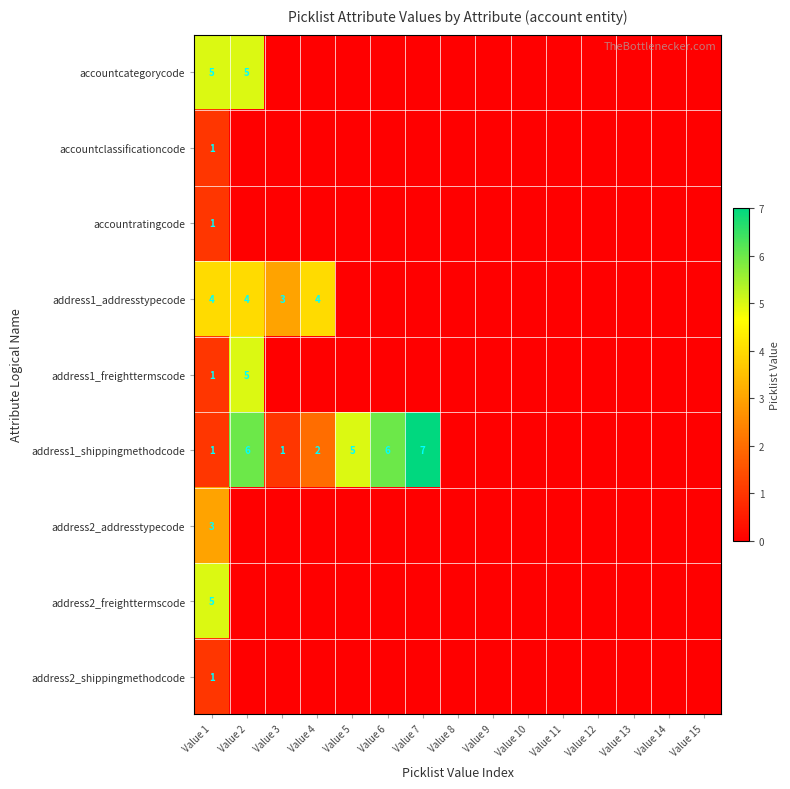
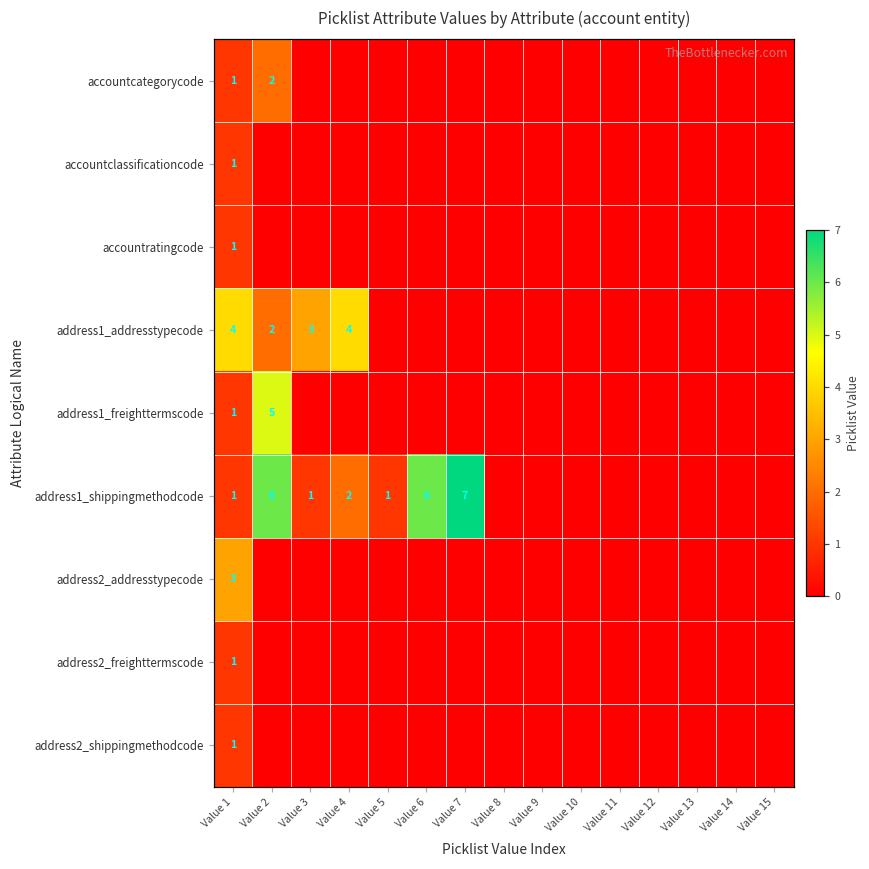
accountcategorycode, Value 1: 5 -> 1
accountcategorycode, Value 2: 5 -> 2
address1_addresstypecode, Value 2: 4 -> 2
address1_shippingmethodcode, Value 5: 5 -> 1
address2_freighttermscode, Value 1: 5 -> 1
